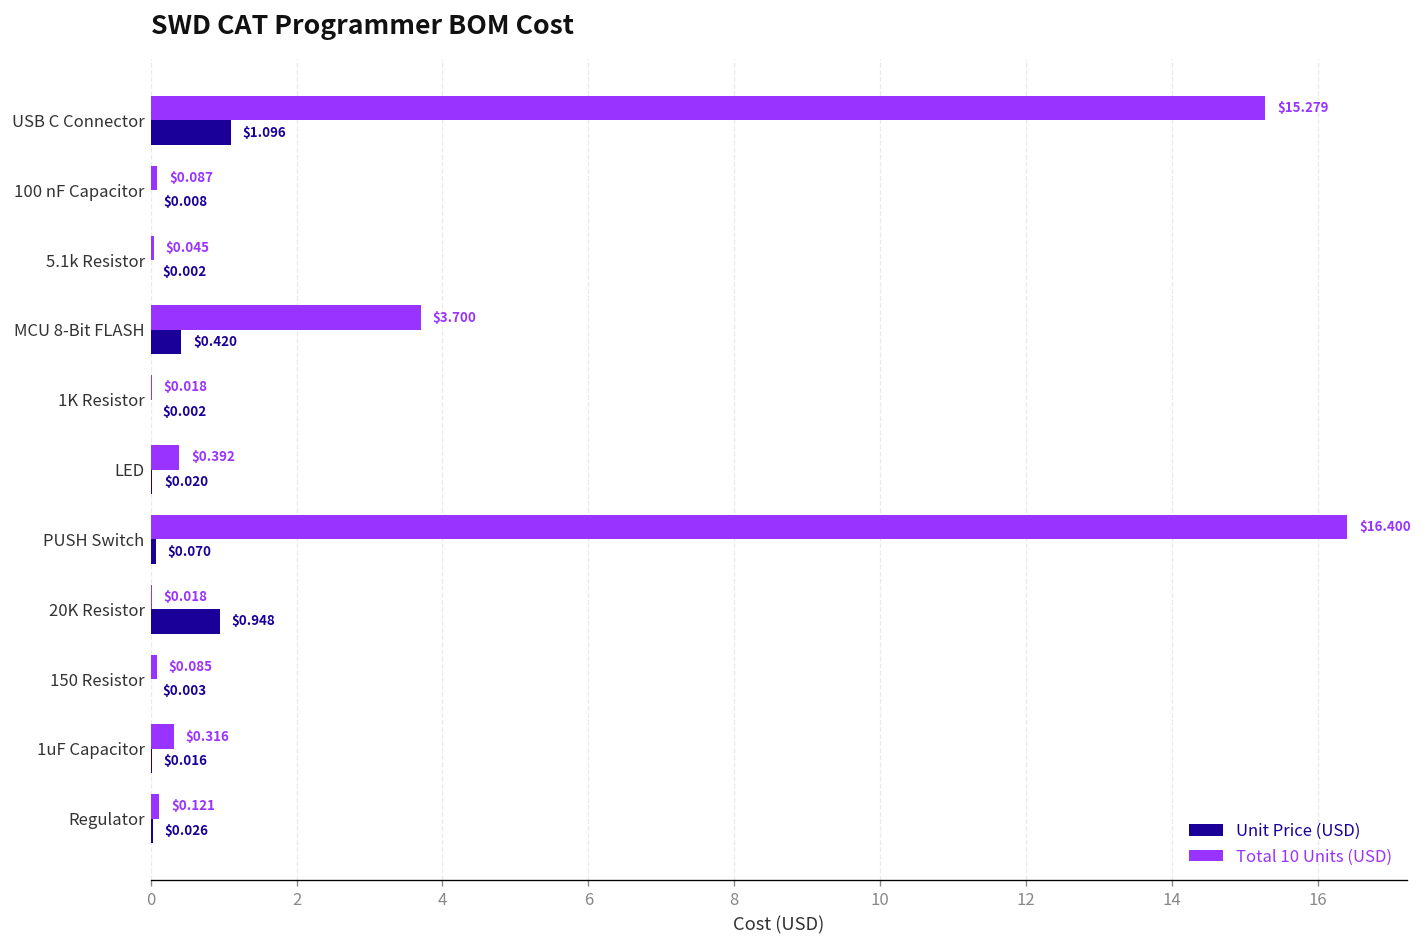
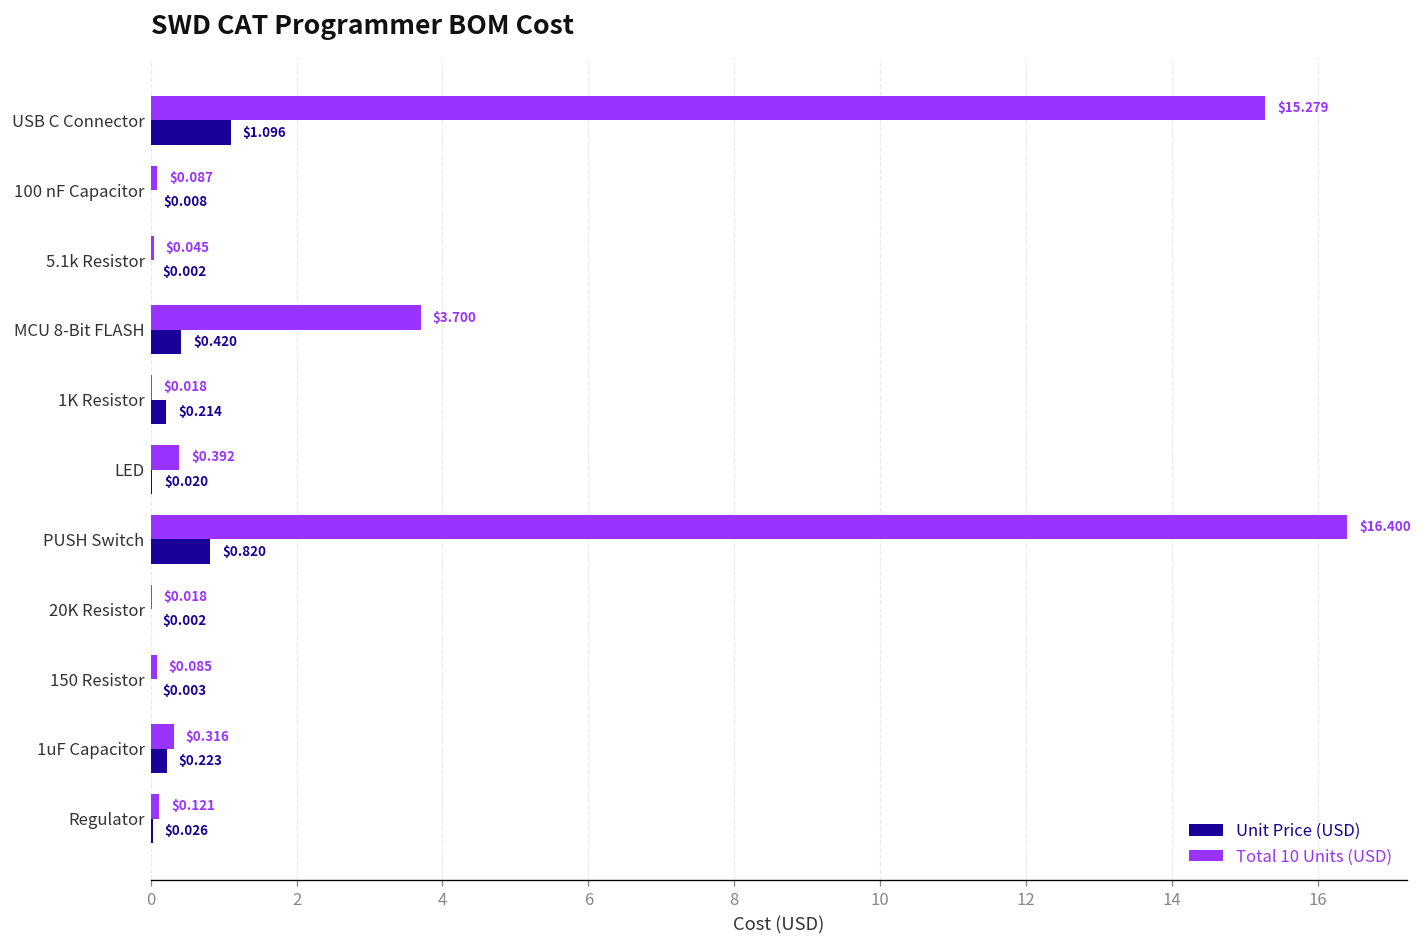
Unit Price (USD), 1K Resistor: $0.002 -> $0.214
Unit Price (USD), PUSH Switch: $0.070 -> $0.820
Unit Price (USD), 20K Resistor: $0.948 -> $0.002
Unit Price (USD), 1uF Capacitor: $0.016 -> $0.223
